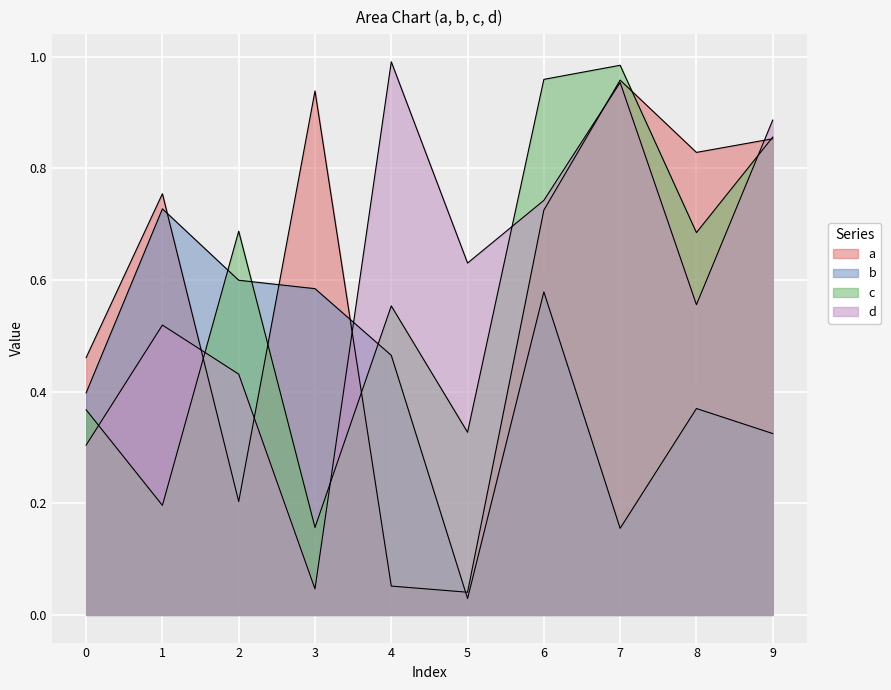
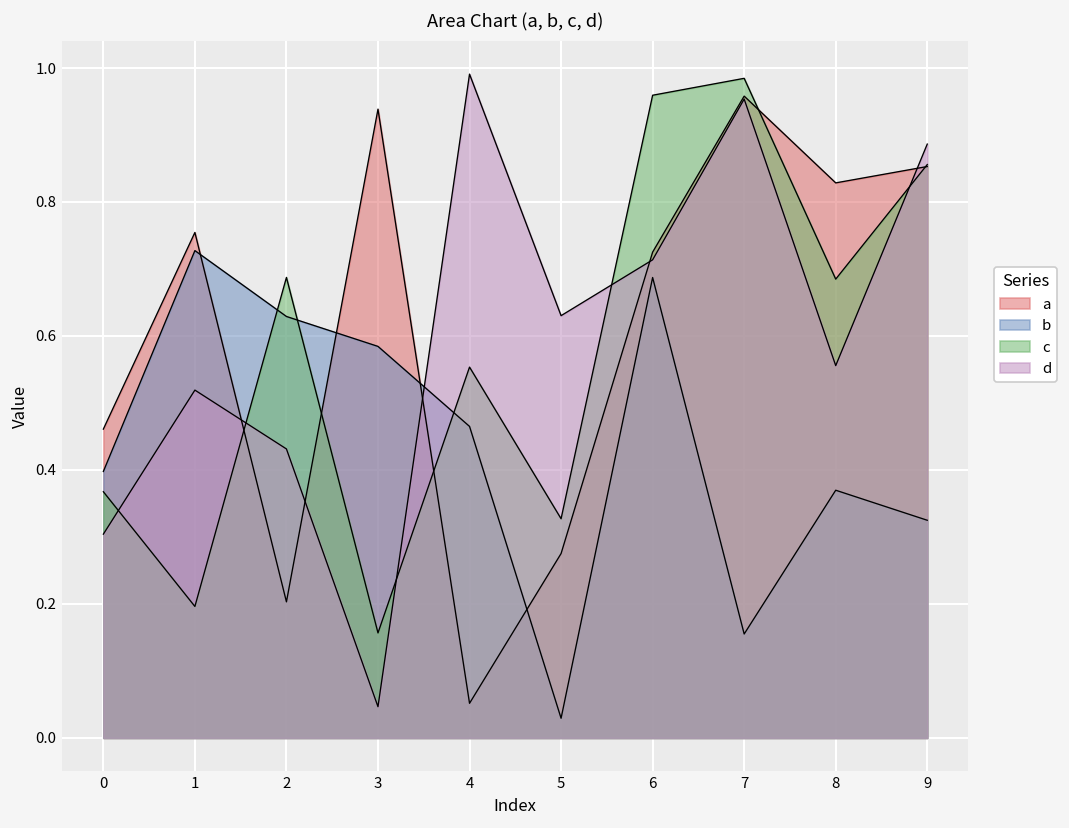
b, 2: 0.60 -> 0.63
a, 5: 0.04 -> 0.28
b, 6: 0.58 -> 0.69
d, 6: 0.74 -> 0.71
